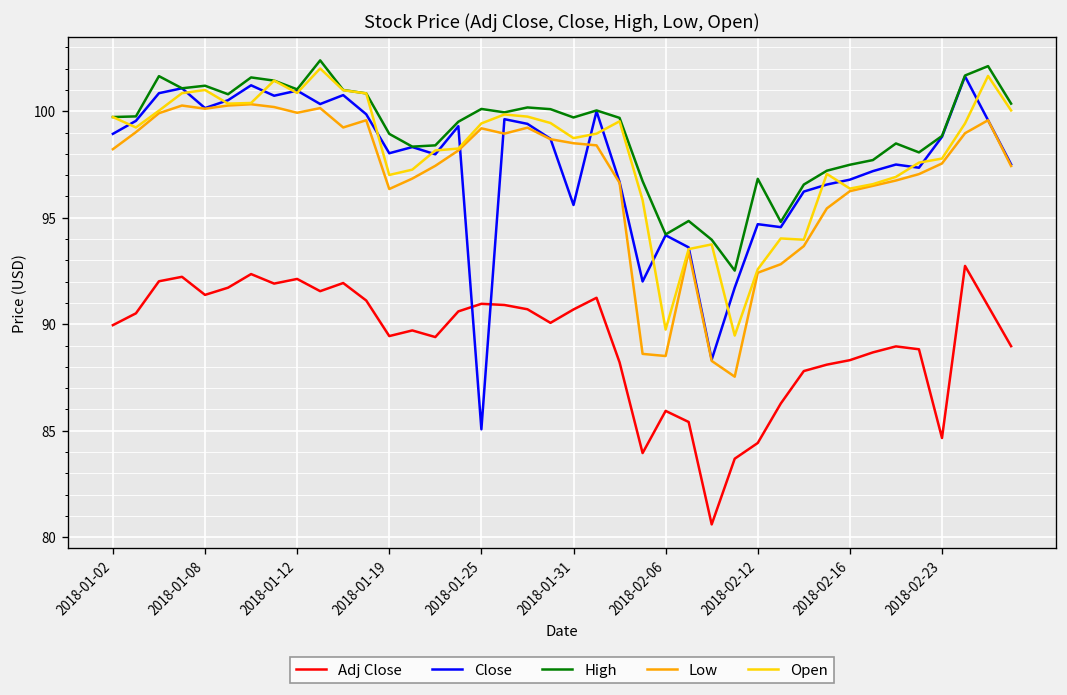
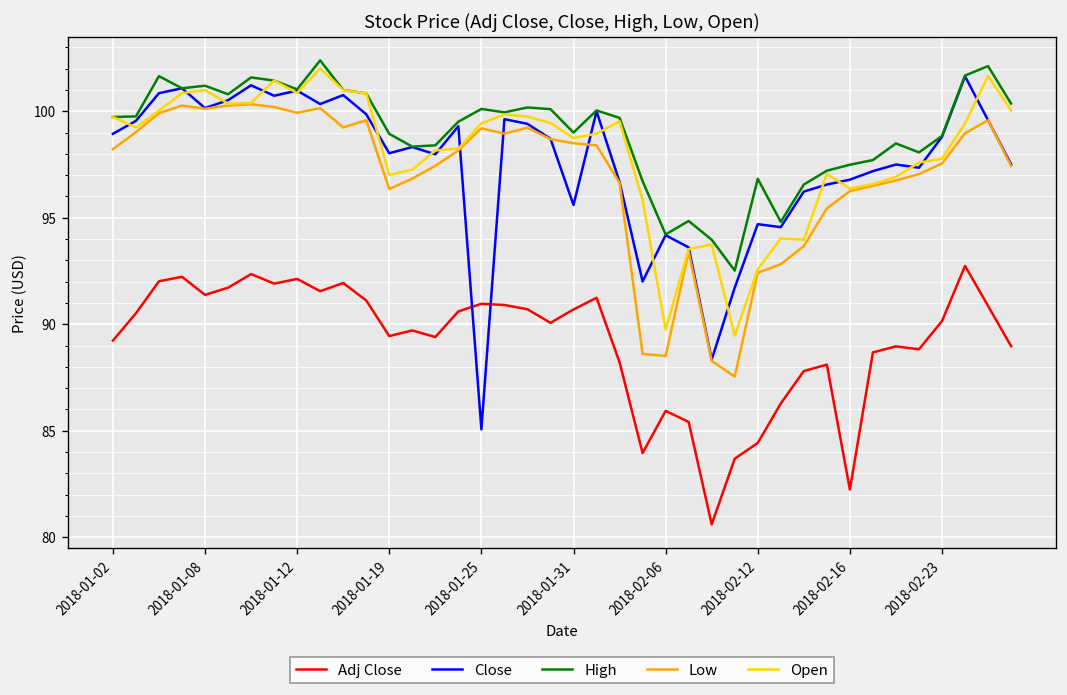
Adj Close, 2018-01-02: 90.0 -> 89.2
High, 2018-01-31: 99.7 -> 99.0
Adj Close, 2018-02-16: 88.3 -> 82.2
Adj Close, 2018-02-23: 84.7 -> 90.1
